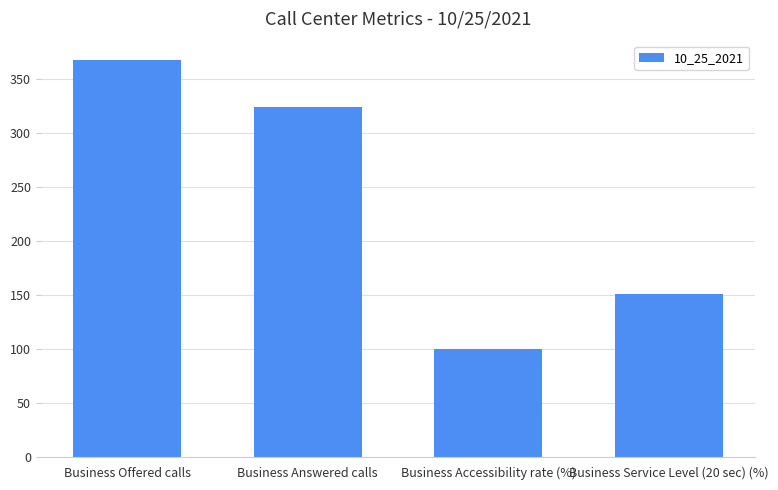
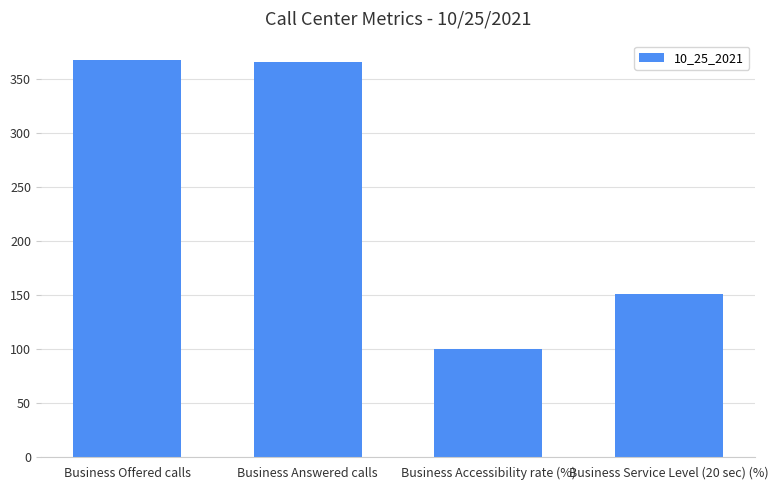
Business Answered calls: 324 -> 366
